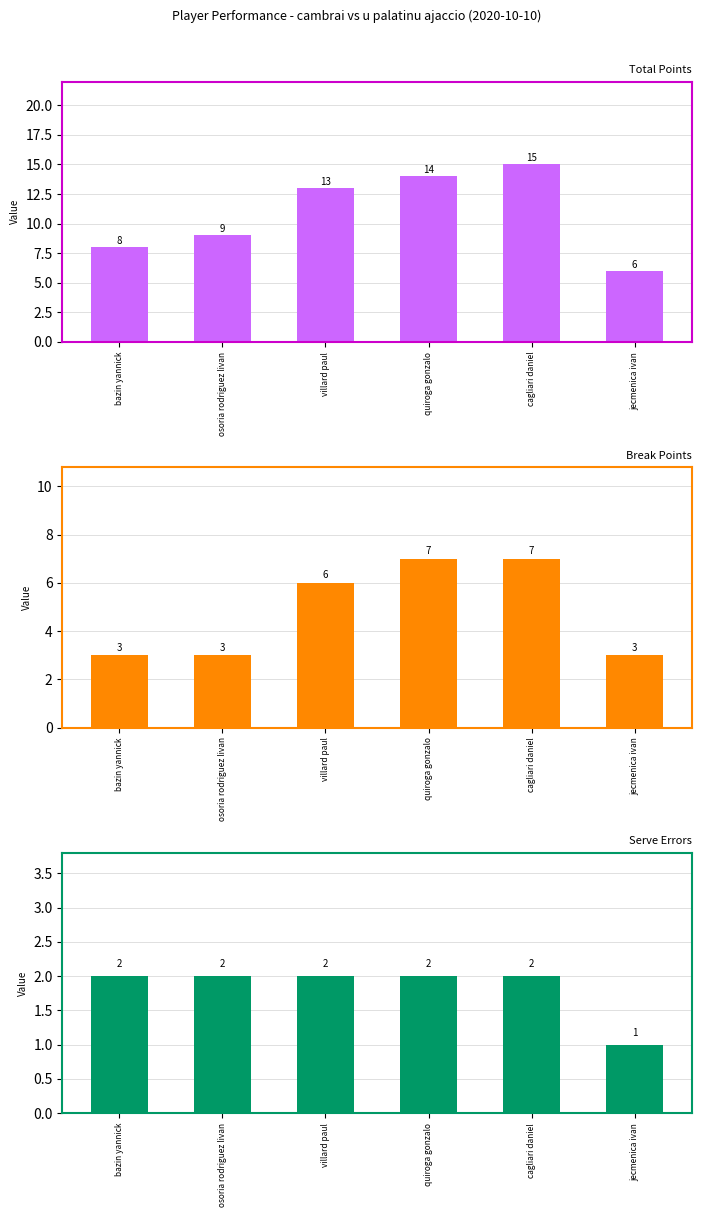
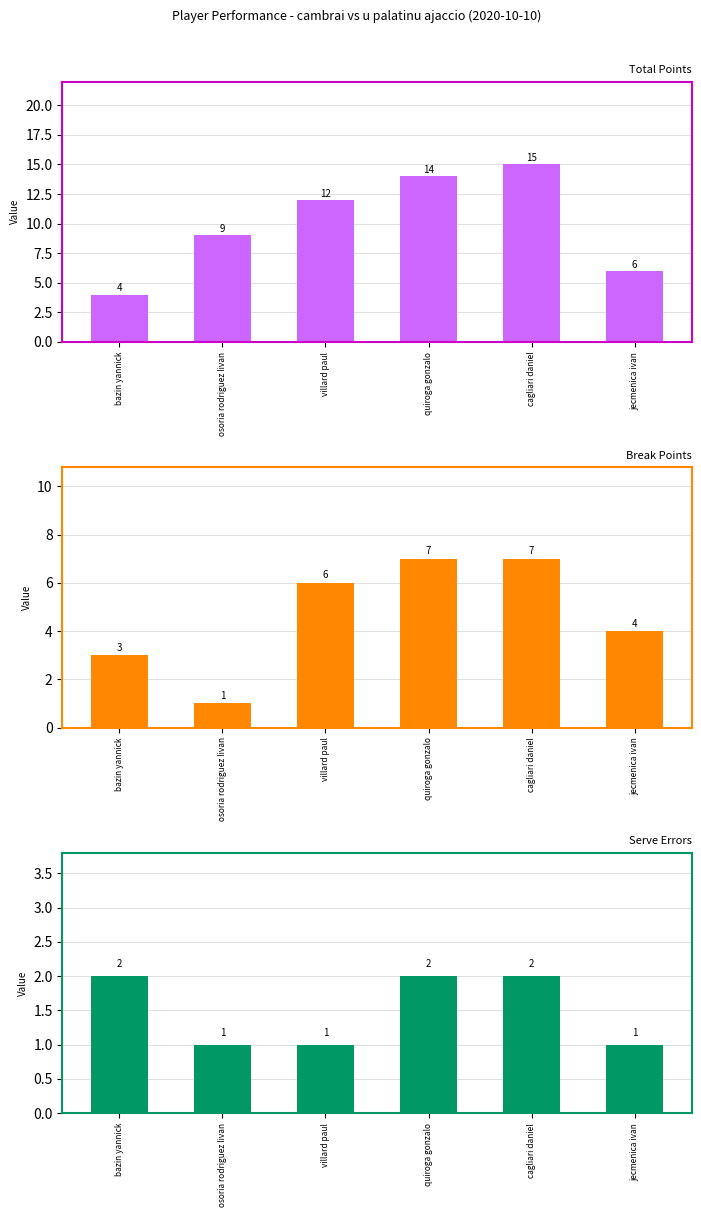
Total Points, bazin yannick: 8 -> 4
Total Points, villard paul: 13 -> 12
Break Points, osoria rodriguez livan: 3 -> 1
Break Points, jecmenica ivan: 3 -> 4
Serve Errors, osoria rodriguez livan: 2 -> 1
Serve Errors, villard paul: 2 -> 1
